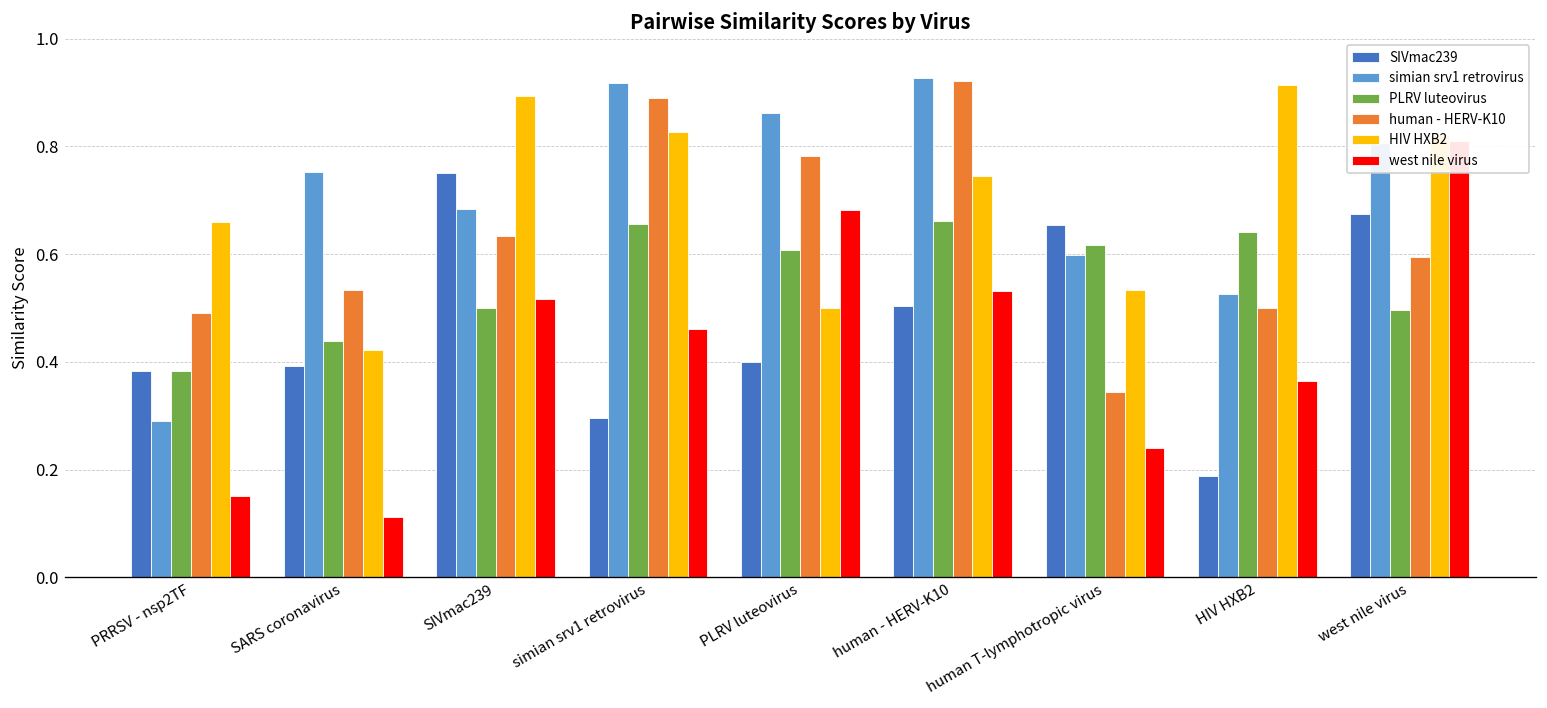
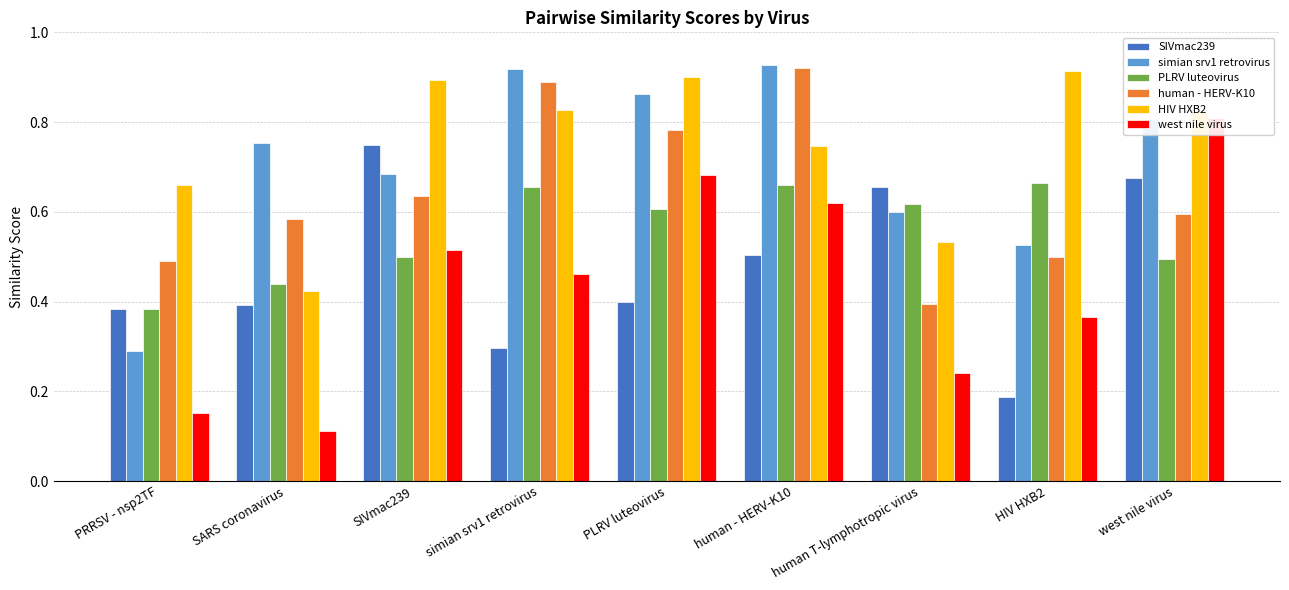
human - HERV-K10, SARS coronavirus: 0.53 -> 0.58
HIV HXB2, PLRV luteovirus: 0.5 -> 0.9
west nile virus, human - HERV-K10: 0.53 -> 0.62
human - HERV-K10, human T-lymphotropic virus: 0.34 -> 0.40
PLRV luteovirus, HIV HXB2: 0.64 -> 0.66
